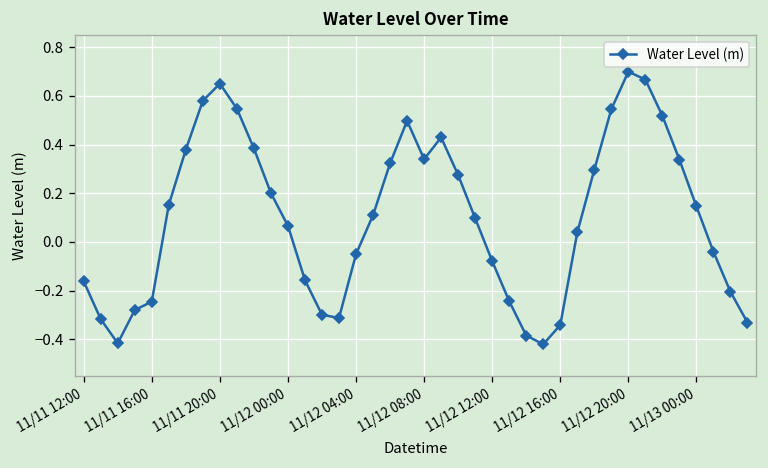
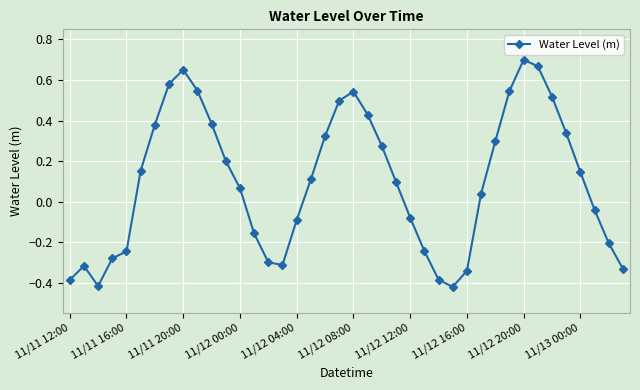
11/11 12:00: -0.16 -> -0.39
11/12 04:00: -0.05 -> -0.09
11/12 08:00: 0.34 -> 0.54
